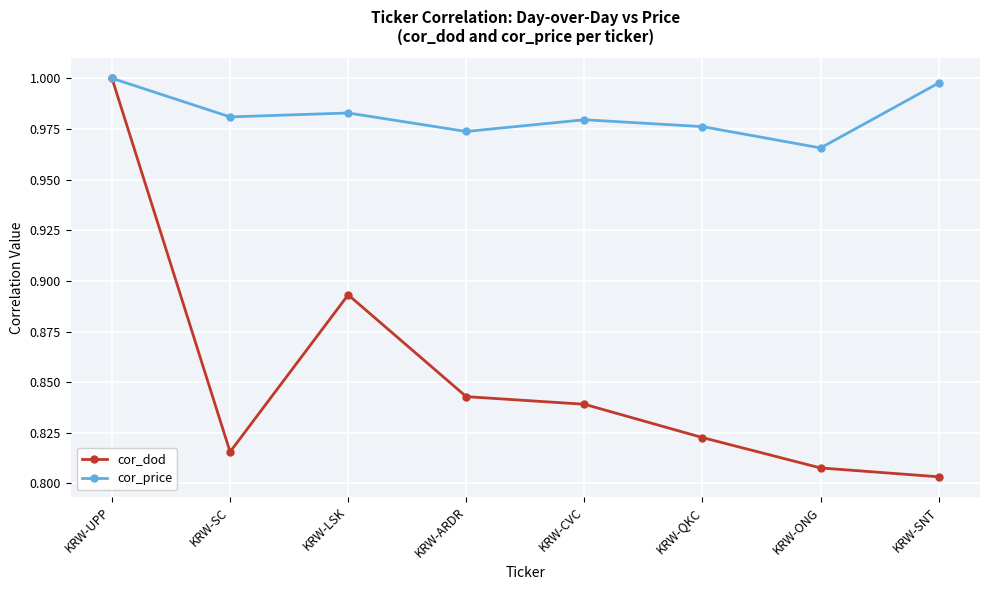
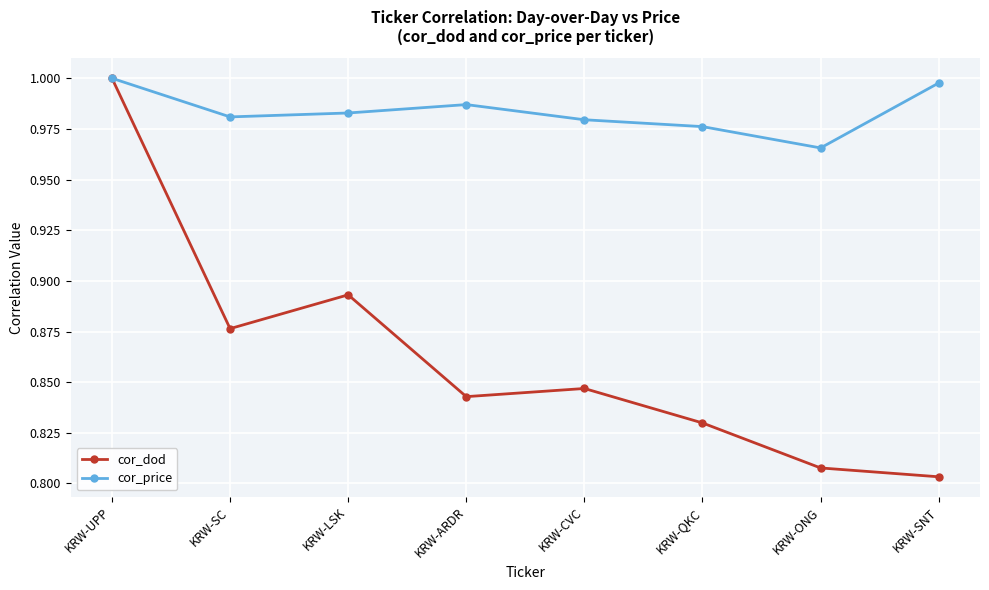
cor_dod, KRW-SC: 0.816 -> 0.876
cor_price, KRW-ARDR: 0.974 -> 0.987
cor_dod, KRW-CVC: 0.839 -> 0.847
cor_dod, KRW-QKC: 0.823 -> 0.830
